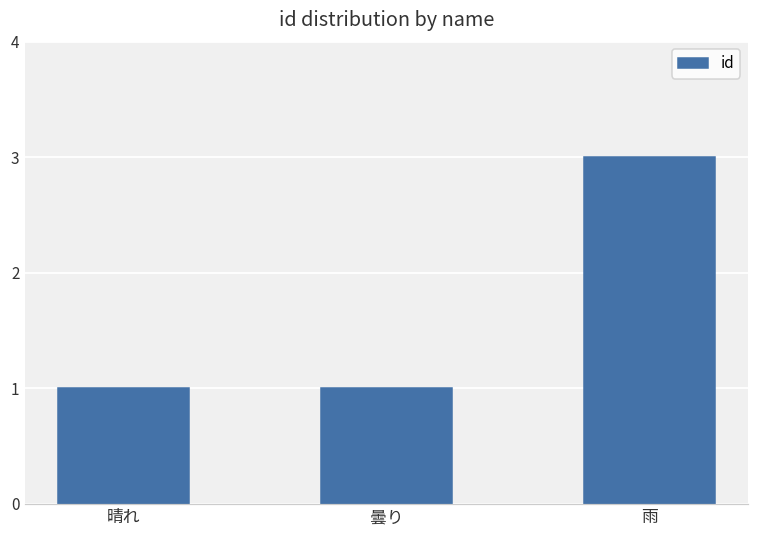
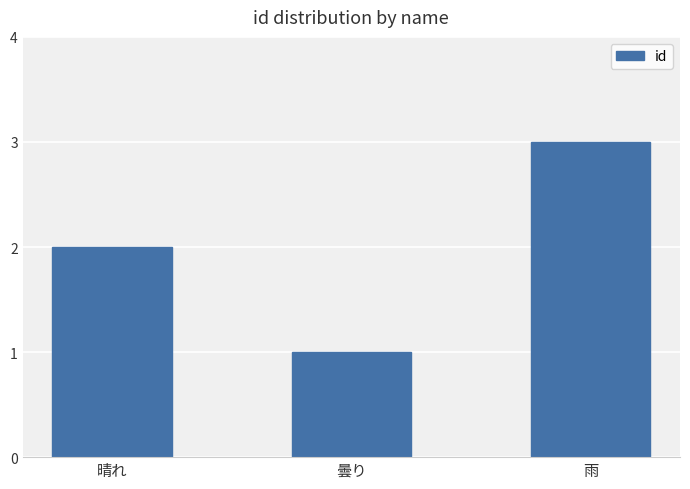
晴れ: 1 -> 2
